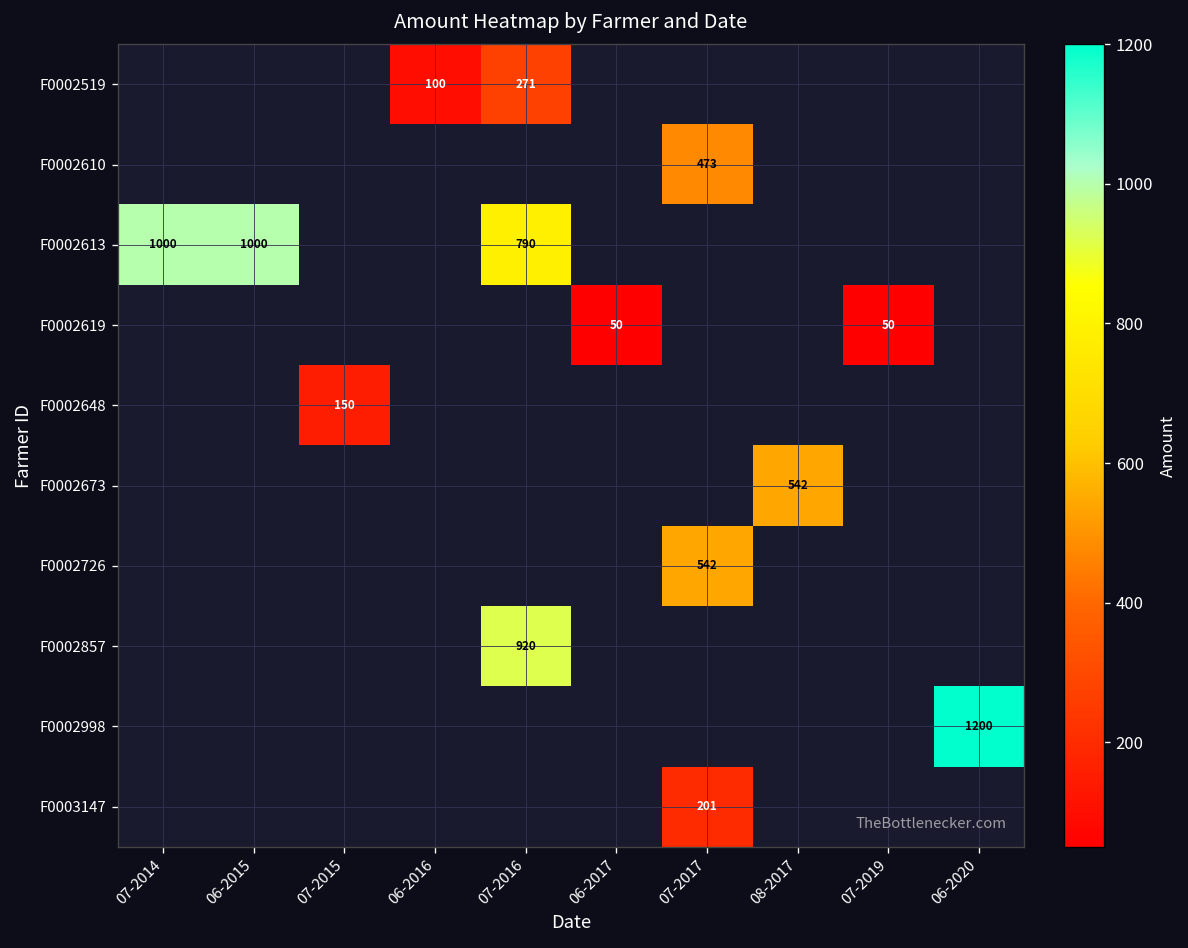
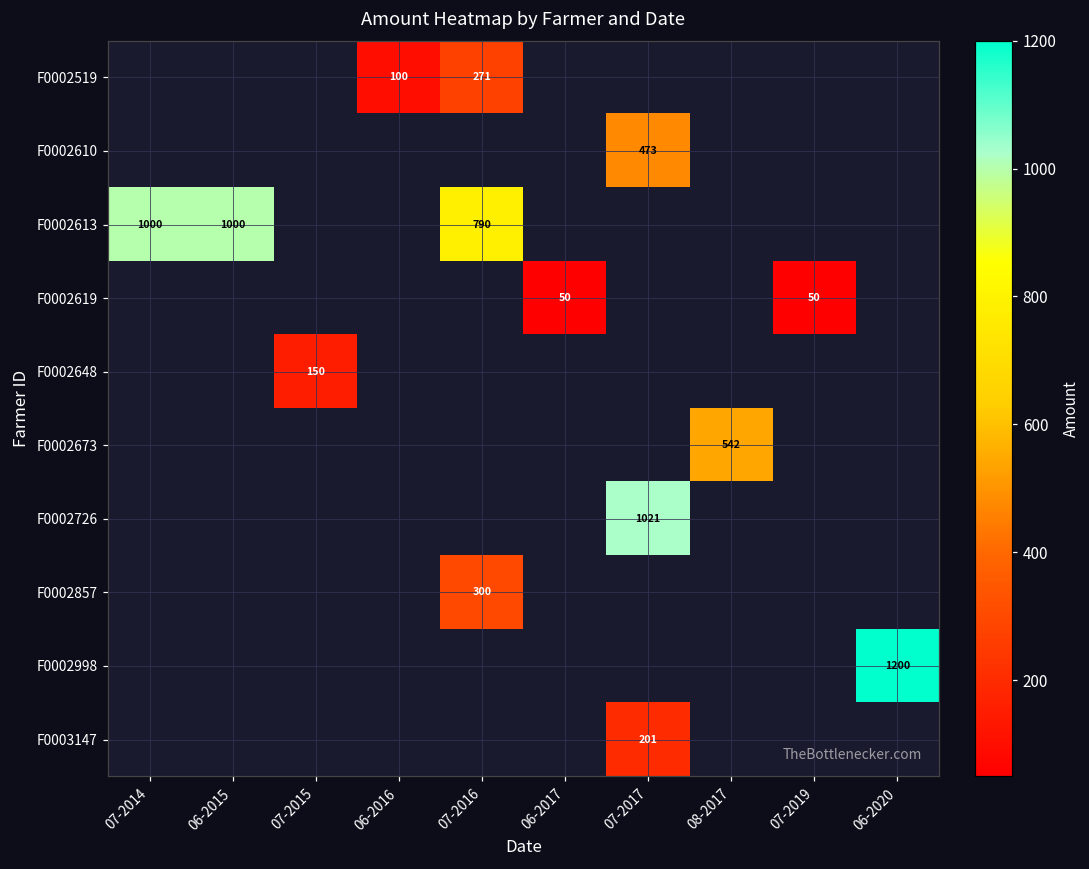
F0002726, 07-2017: 542 -> 1021
F0002857, 07-2016: 920 -> 300
